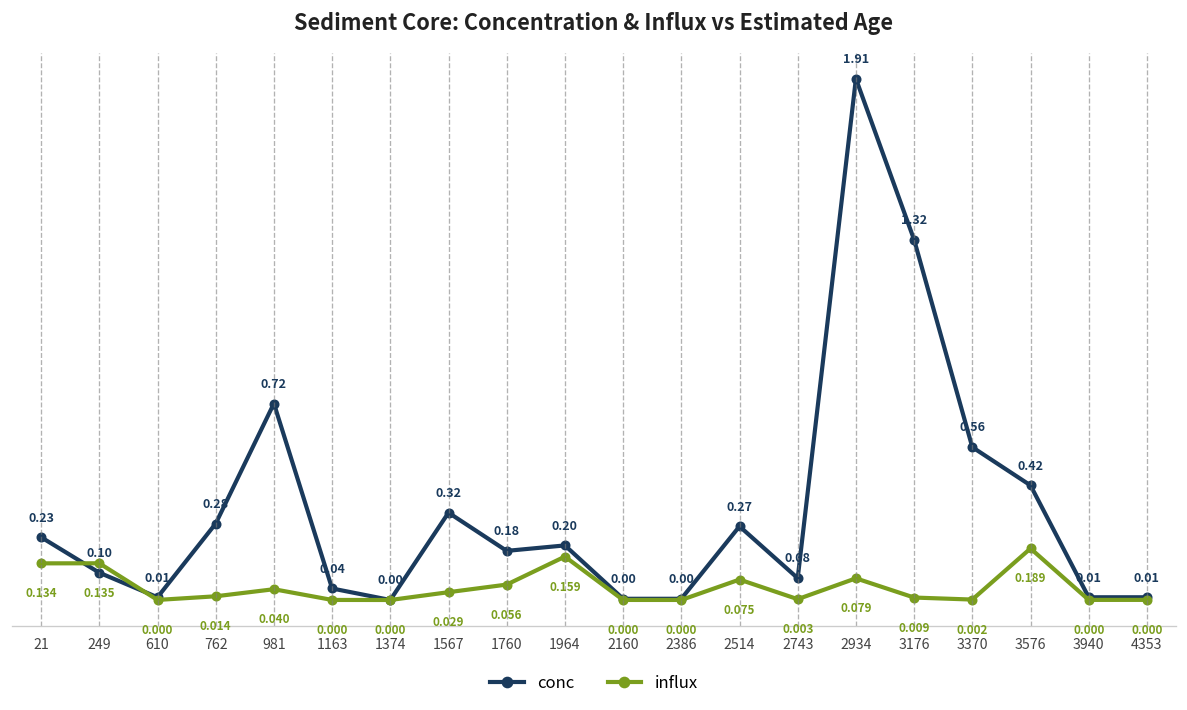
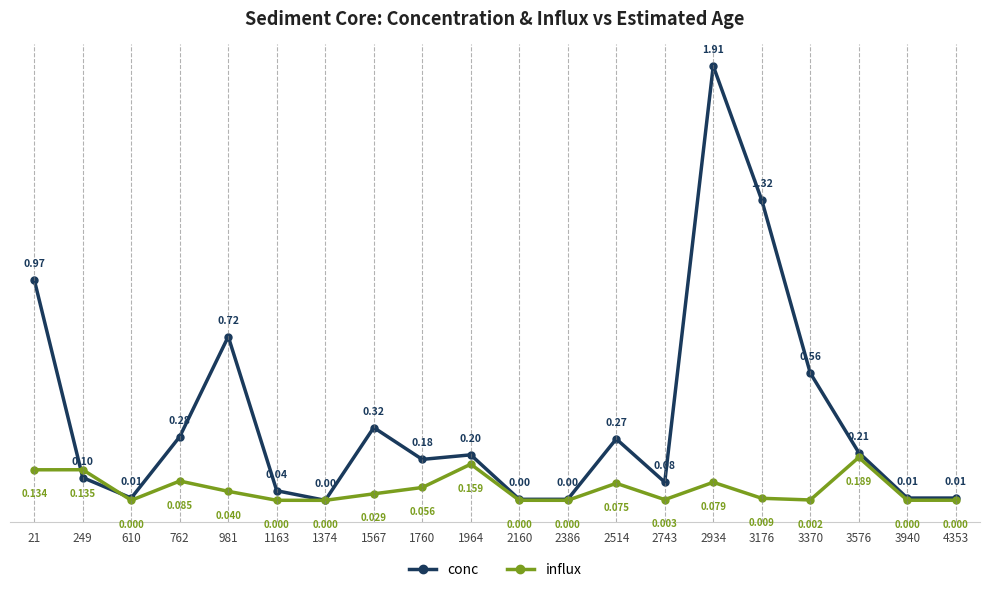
conc, 21: 0.23 -> 0.97
influx, 762: 0.014 -> 0.085
conc, 3576: 0.42 -> 0.21
